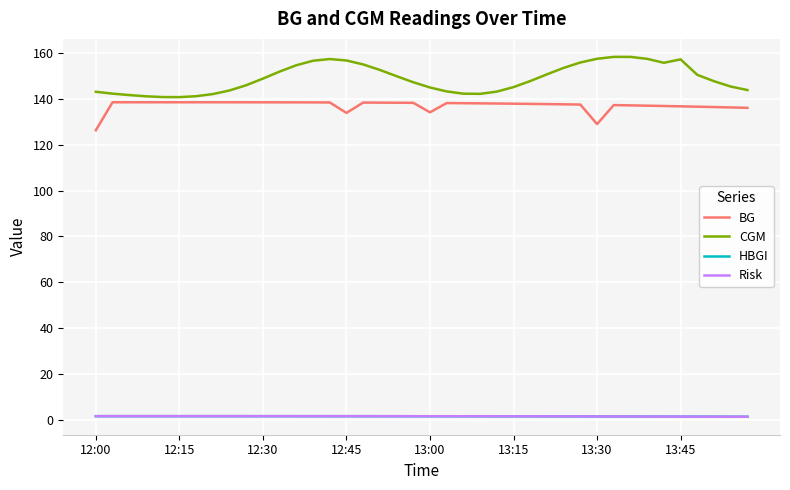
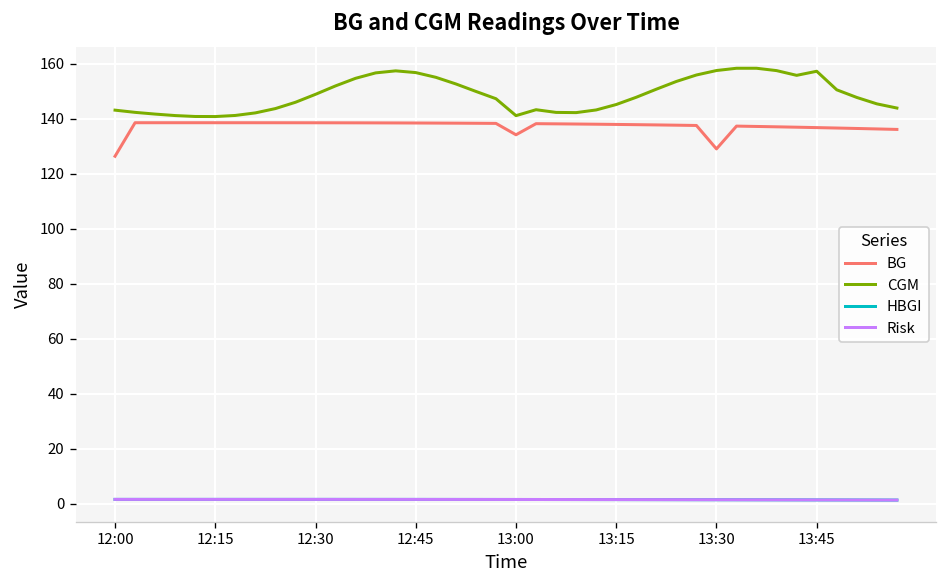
BG, 12:45: 134 -> 138
CGM, 13:00: 145 -> 141
